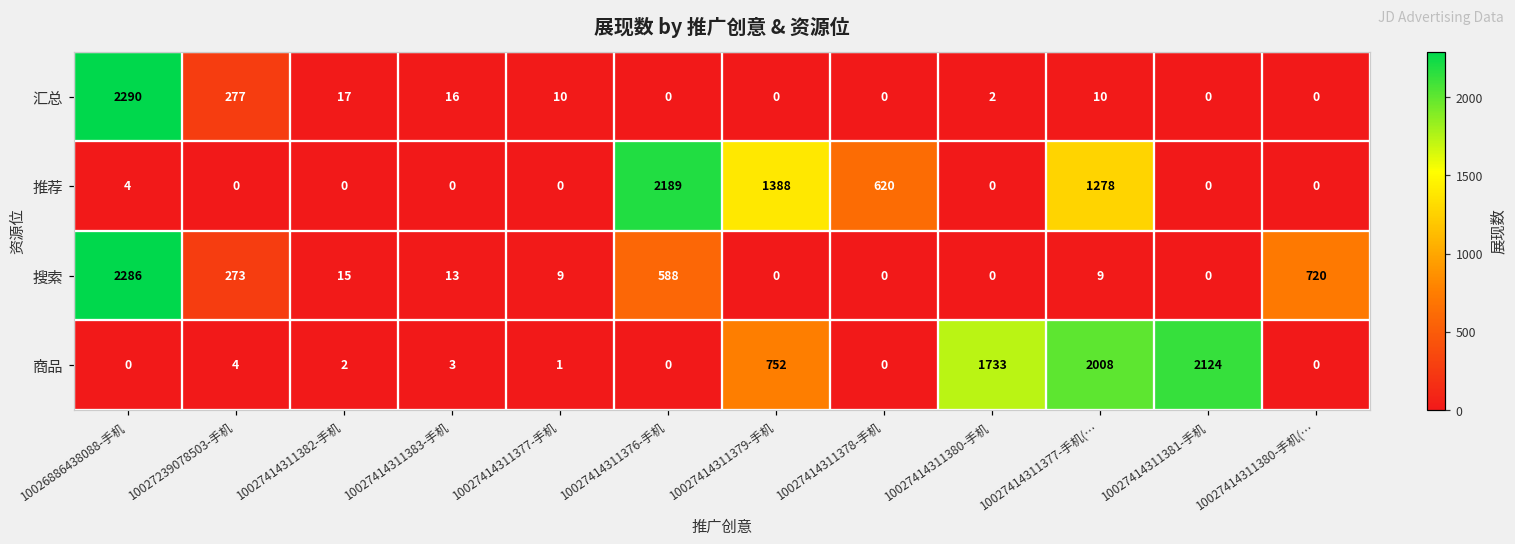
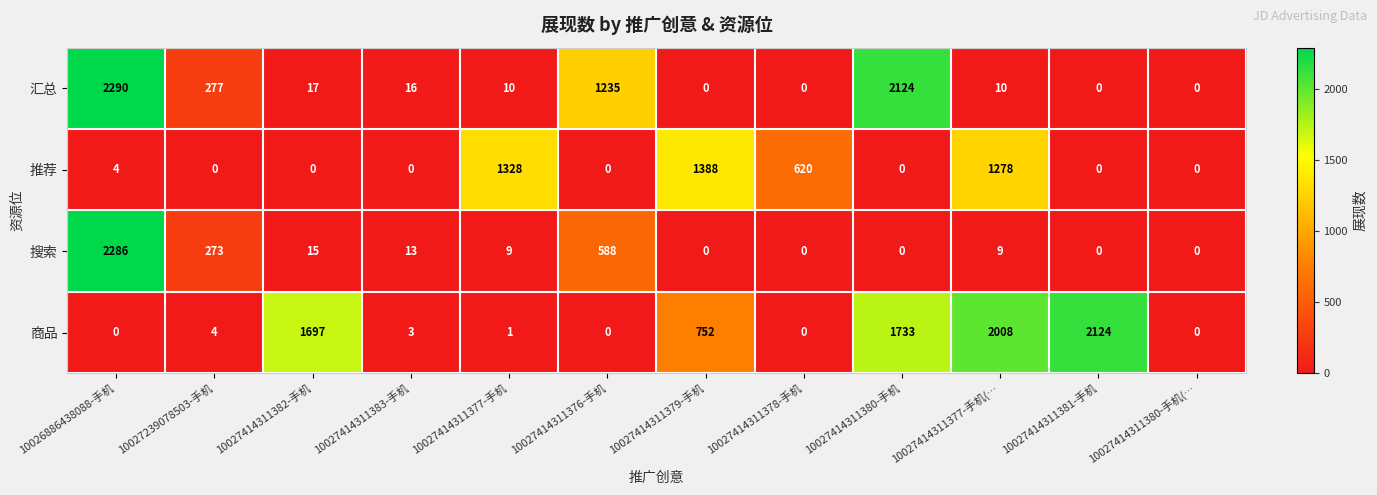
汇总, 10027414311376-手机: 0 -> 1235
汇总, 10027414311380-手机: 2 -> 2124
推荐, 10027414311377-手机: 0 -> 1328
推荐, 10027414311376-手机: 2189 -> 0
搜索, 10027414311380-手机(…: 720 -> 0
商品, 10027414311382-手机: 2 -> 1697
